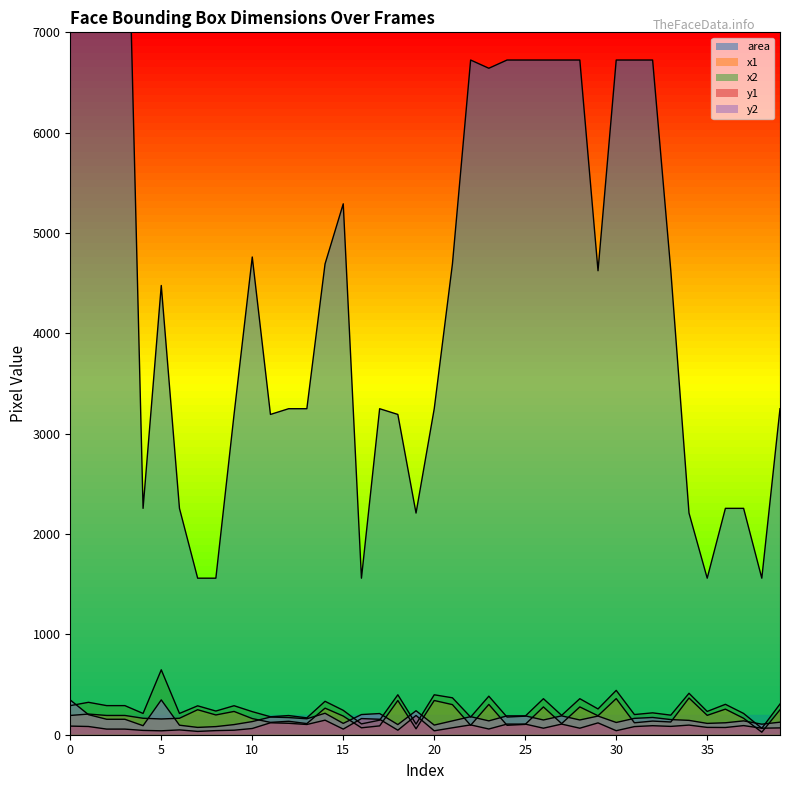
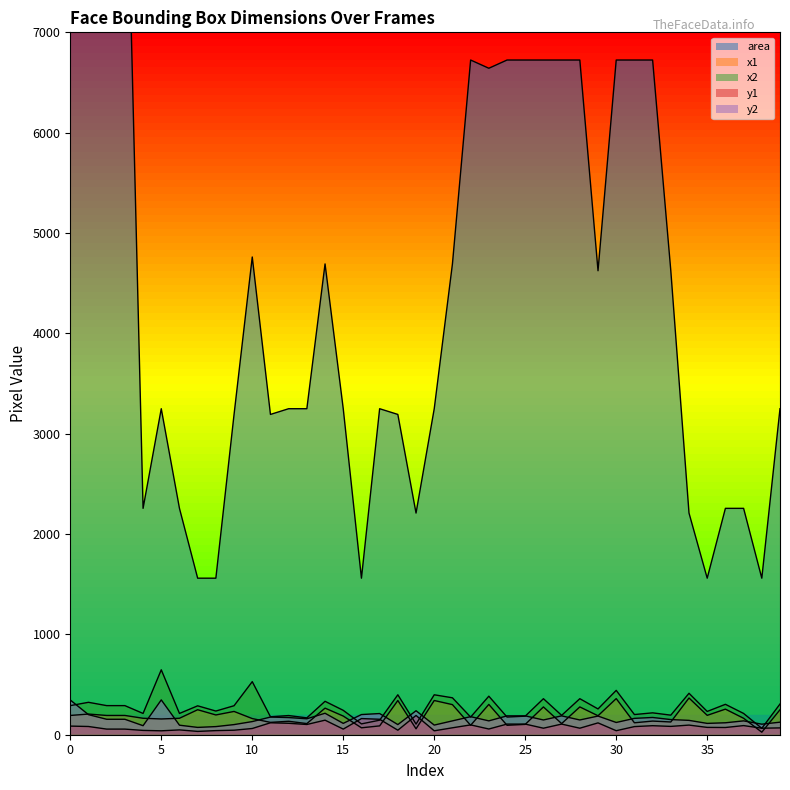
area, 5: 4480 -> 3250
x2, 10: 230 -> 530
area, 15: 5290 -> 3250
